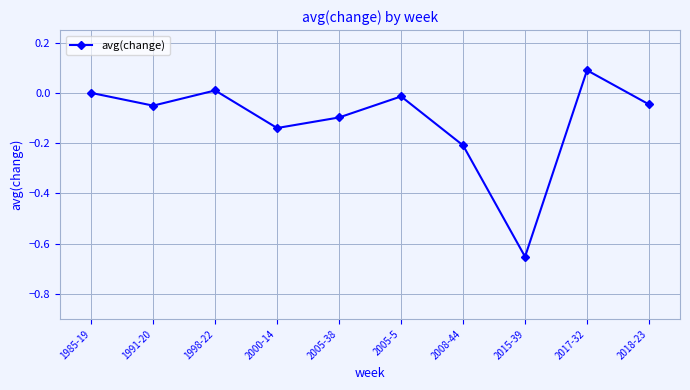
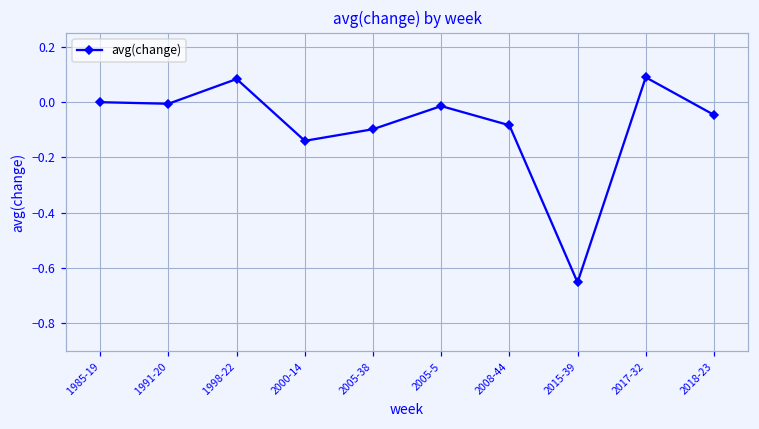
1991-20: -0.05 -> -0.01
1998-22: 0.01 -> 0.08
2008-44: -0.21 -> -0.08
